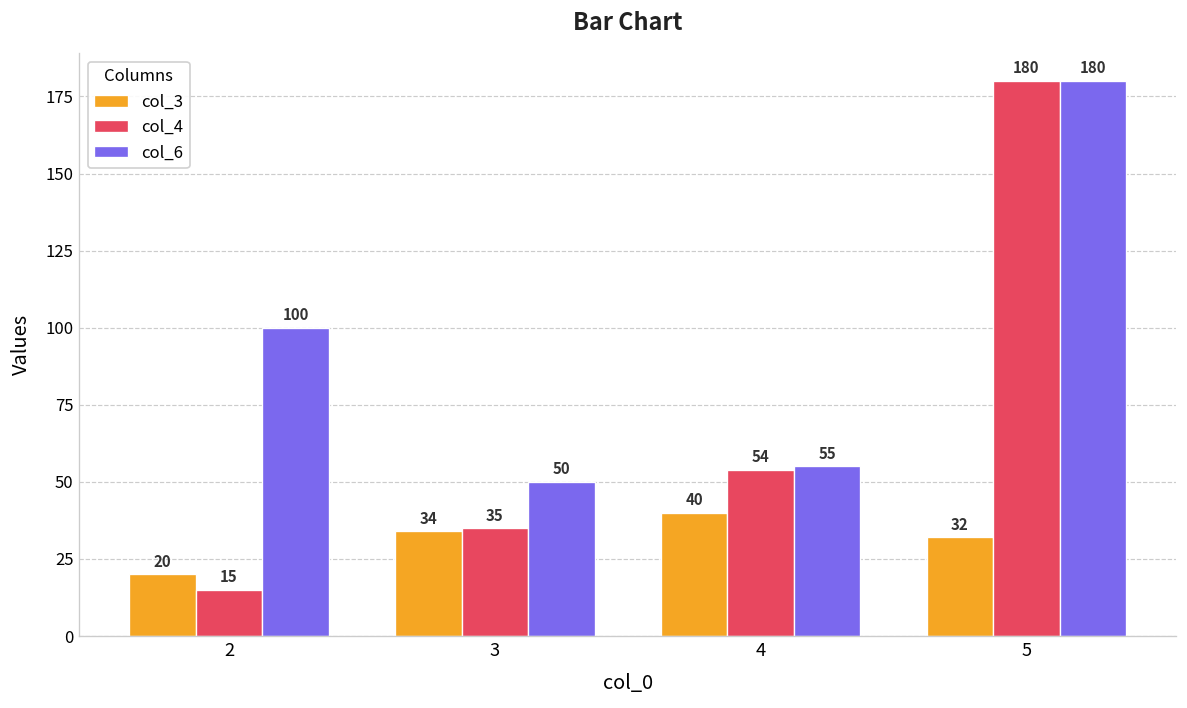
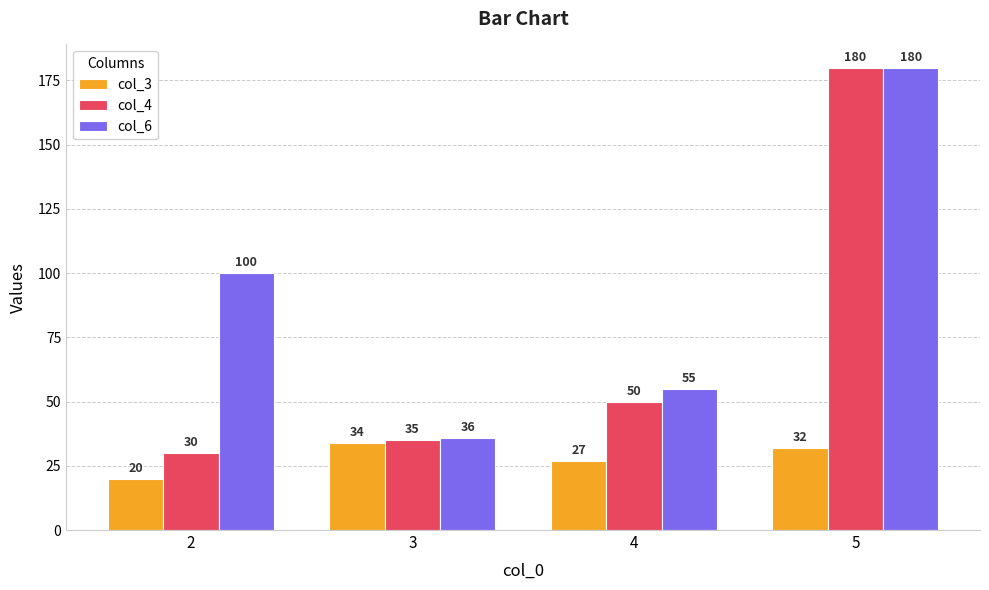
col_4, 2: 15 -> 30
col_6, 3: 50 -> 36
col_3, 4: 40 -> 27
col_4, 4: 54 -> 50
